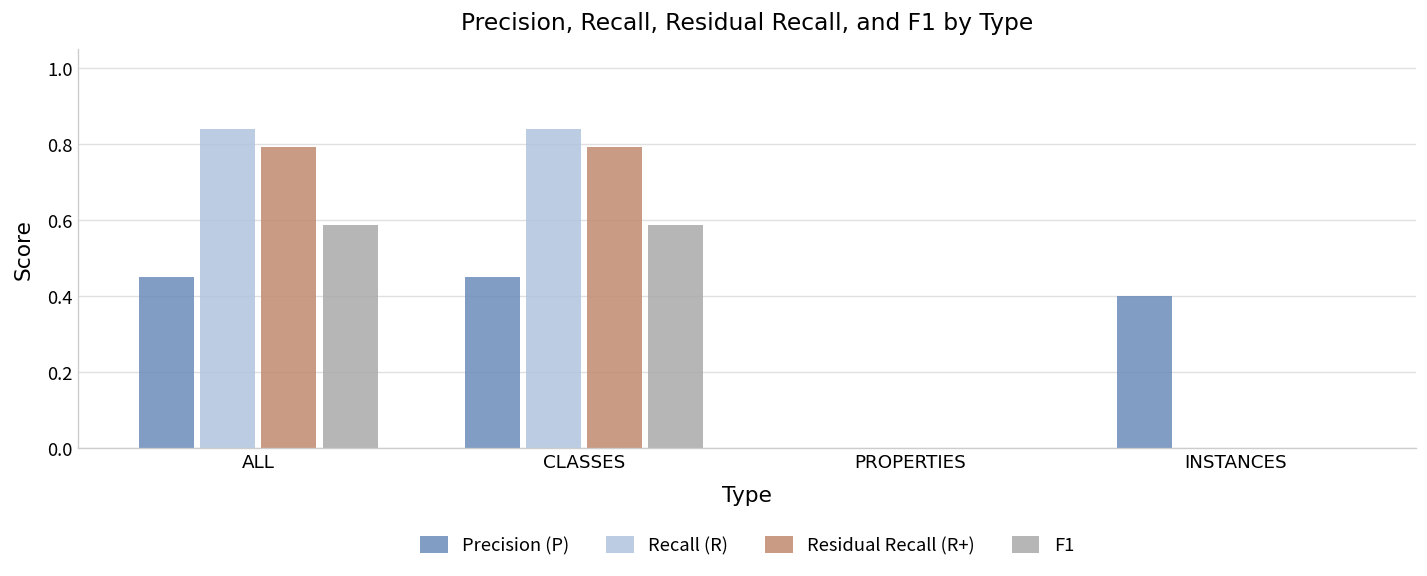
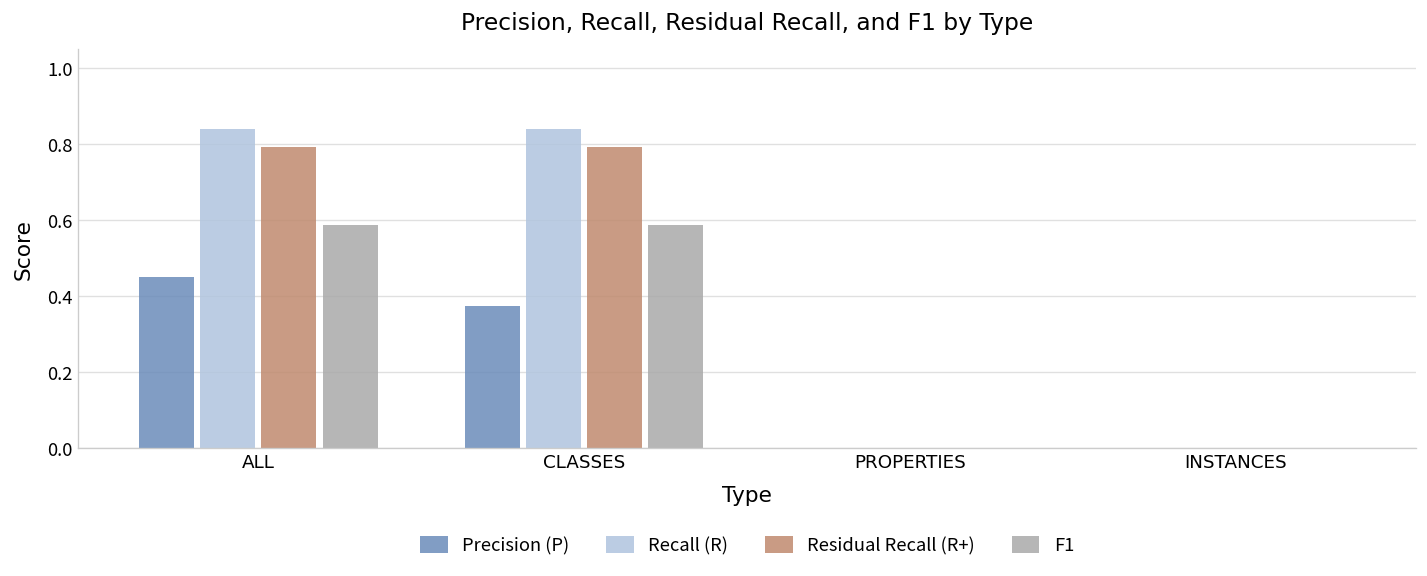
Precision (P), CLASSES: 0.45 -> 0.37
Precision (P), INSTANCES: 0.4 -> 0.0
